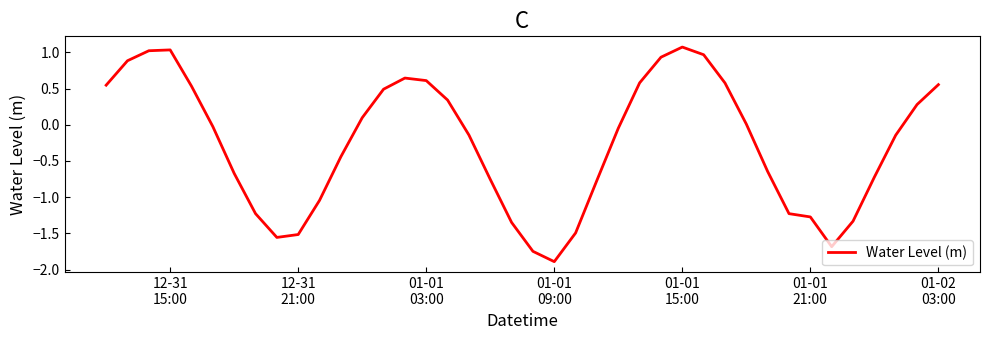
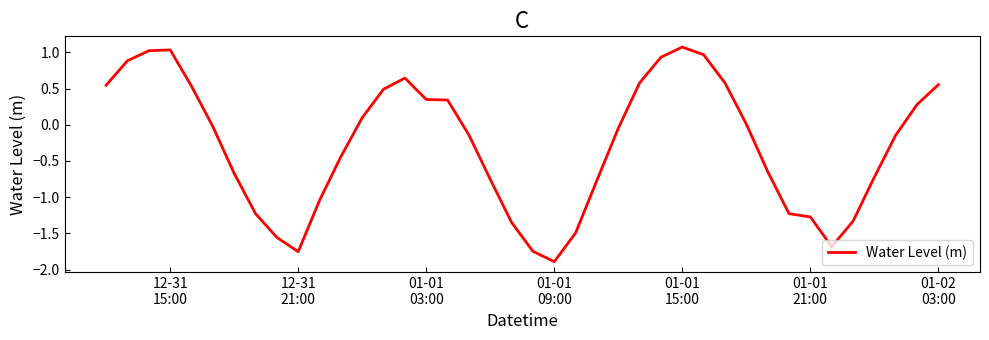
12-31 21:00: -1.5 -> -1.8
01-01 03:00: 0.6 -> 0.3
